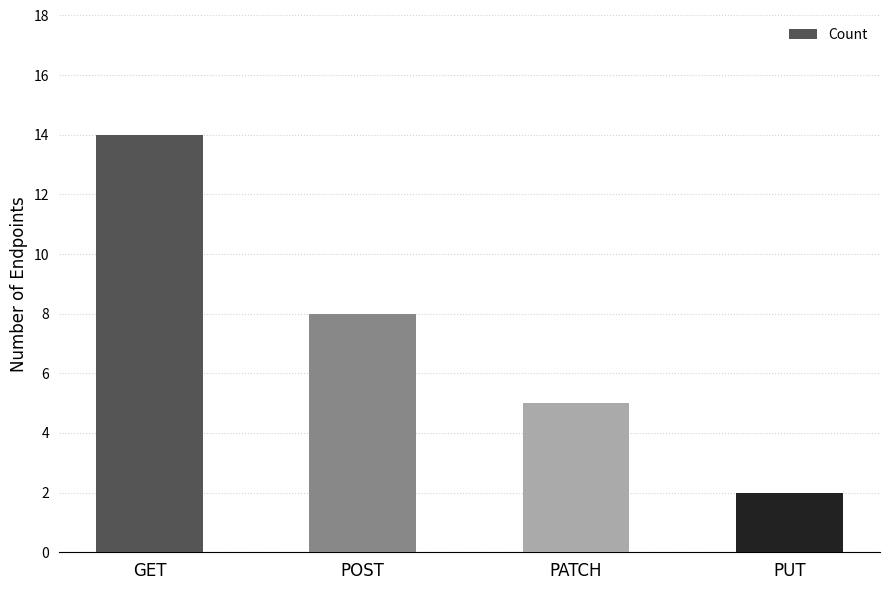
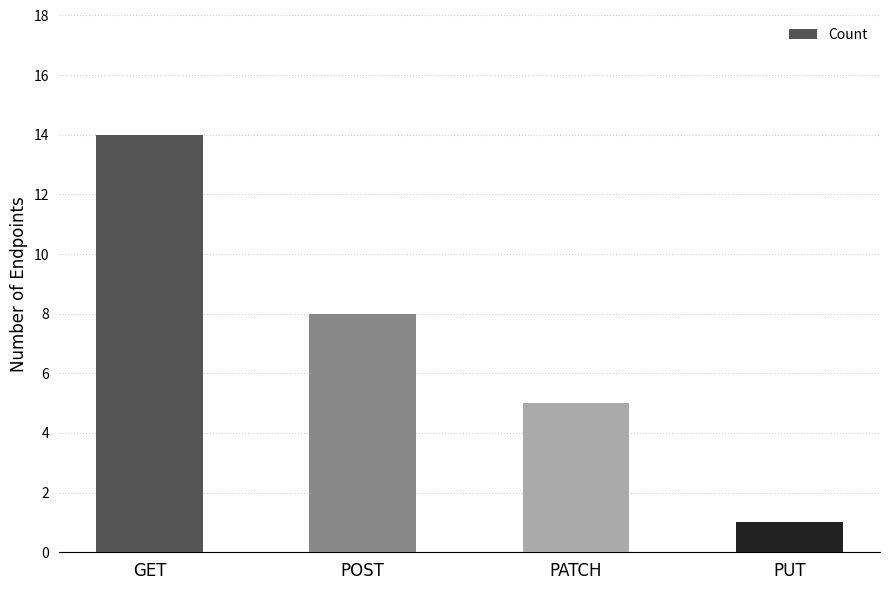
PUT: 2 -> 1
